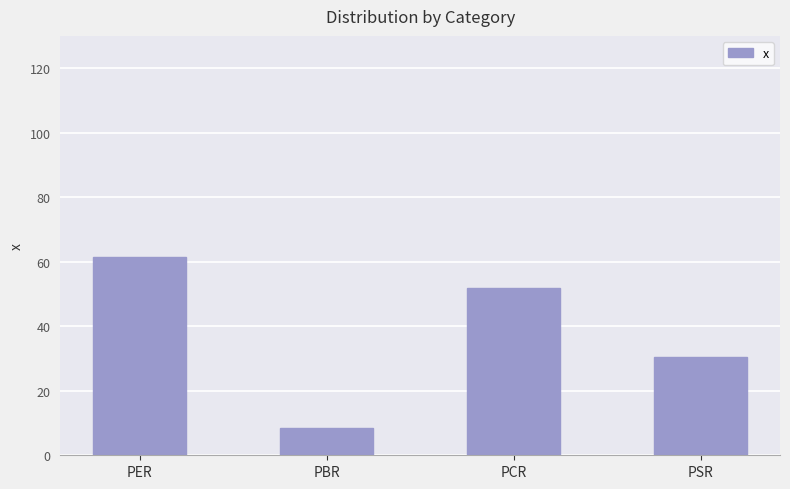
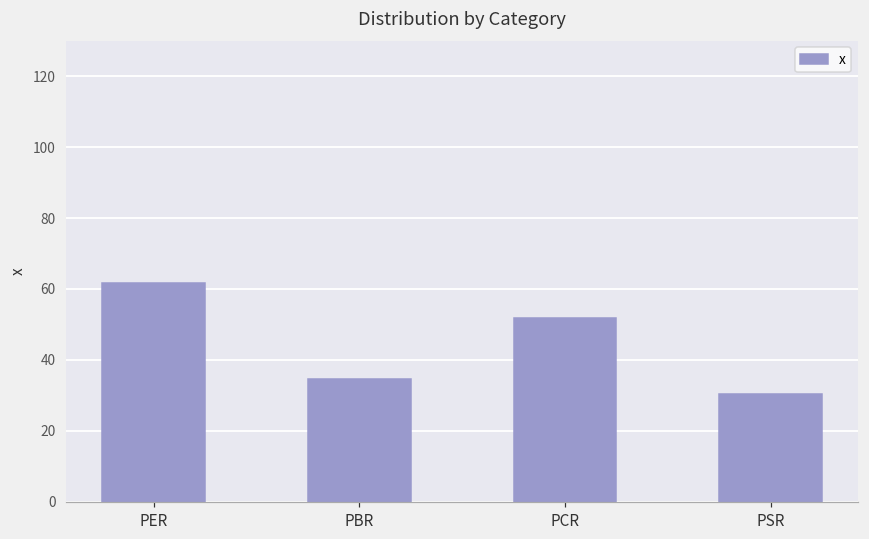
PBR: 9 -> 35
